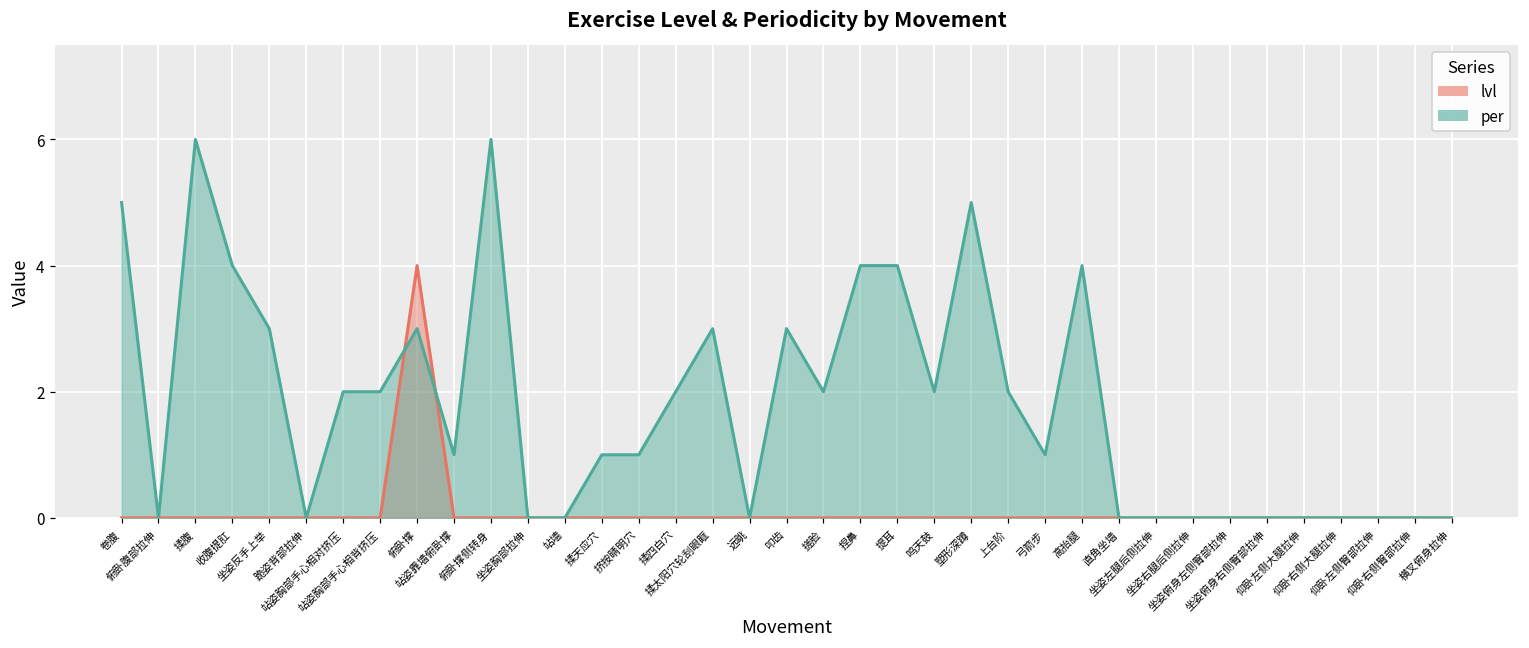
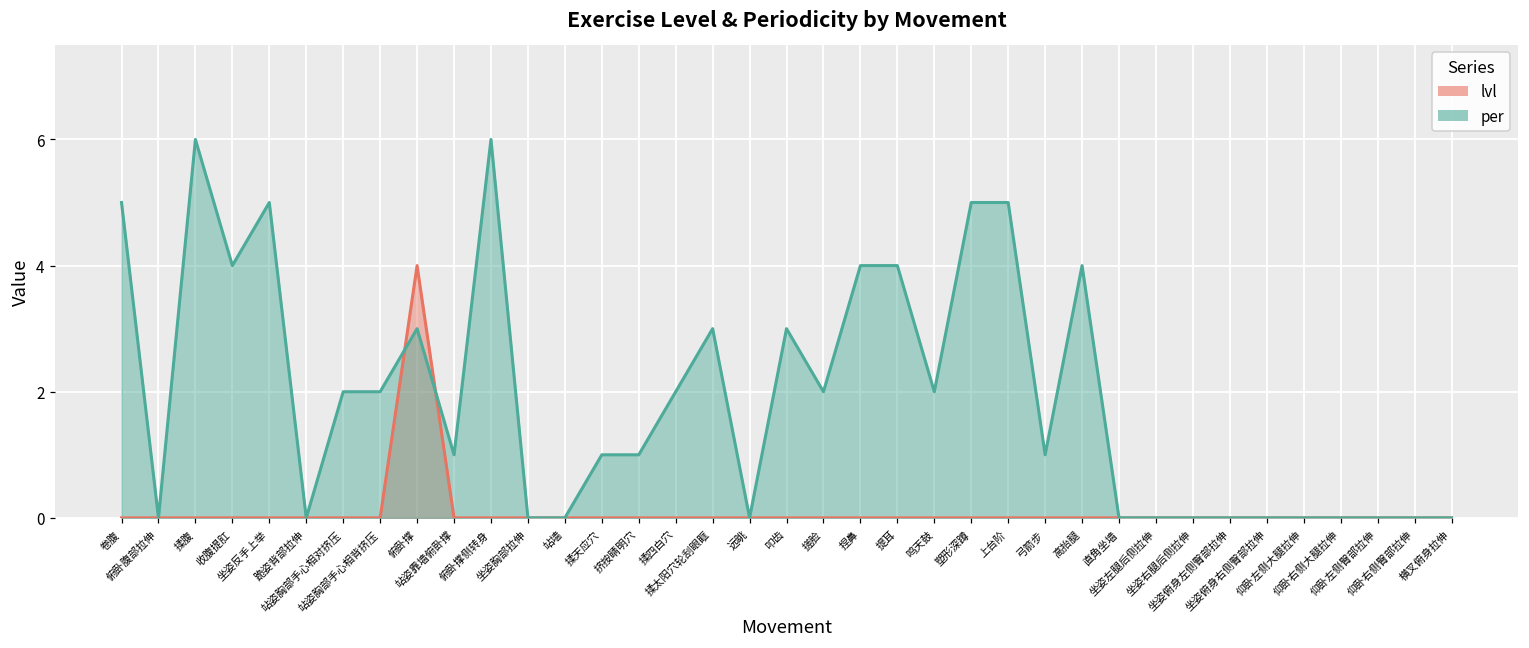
per, 坐姿反手上举: 3 -> 5
per, 上台阶: 2 -> 5
